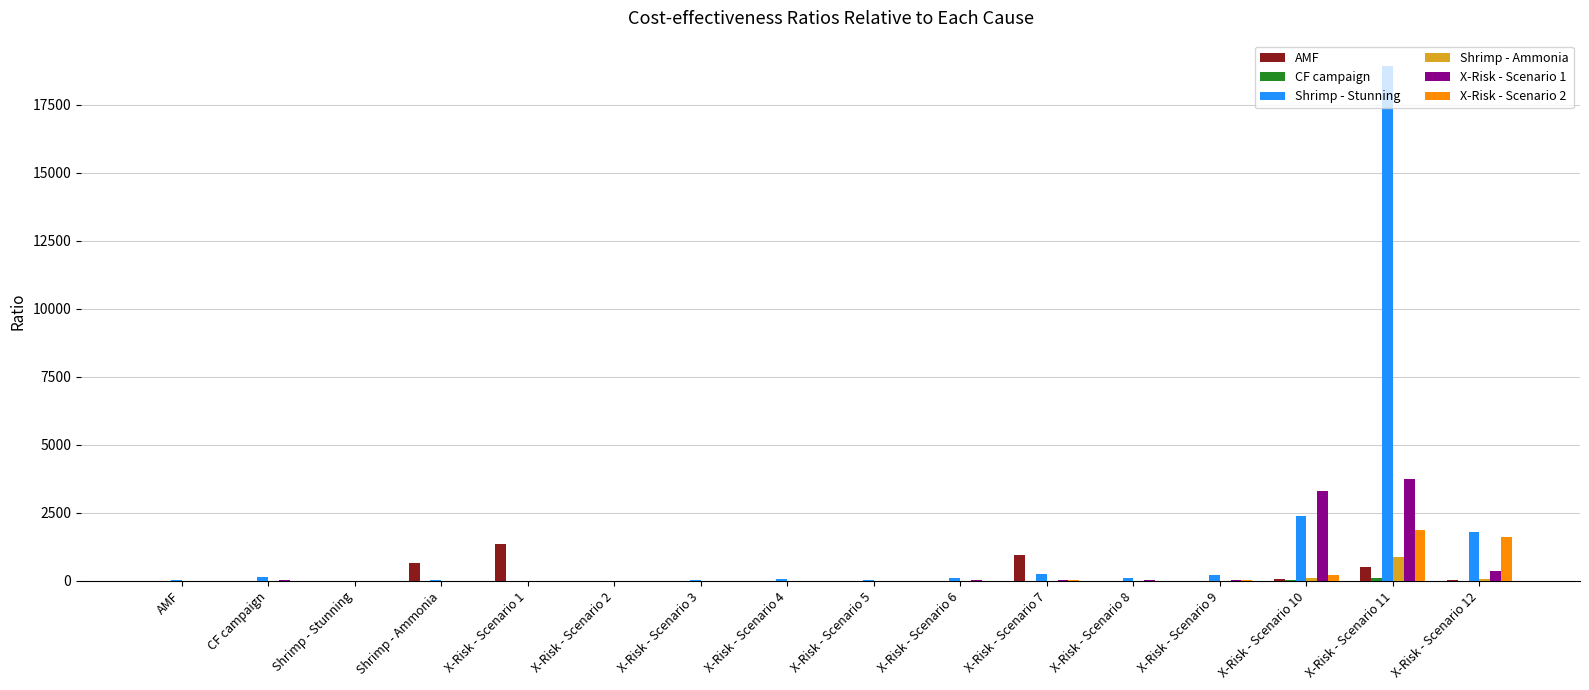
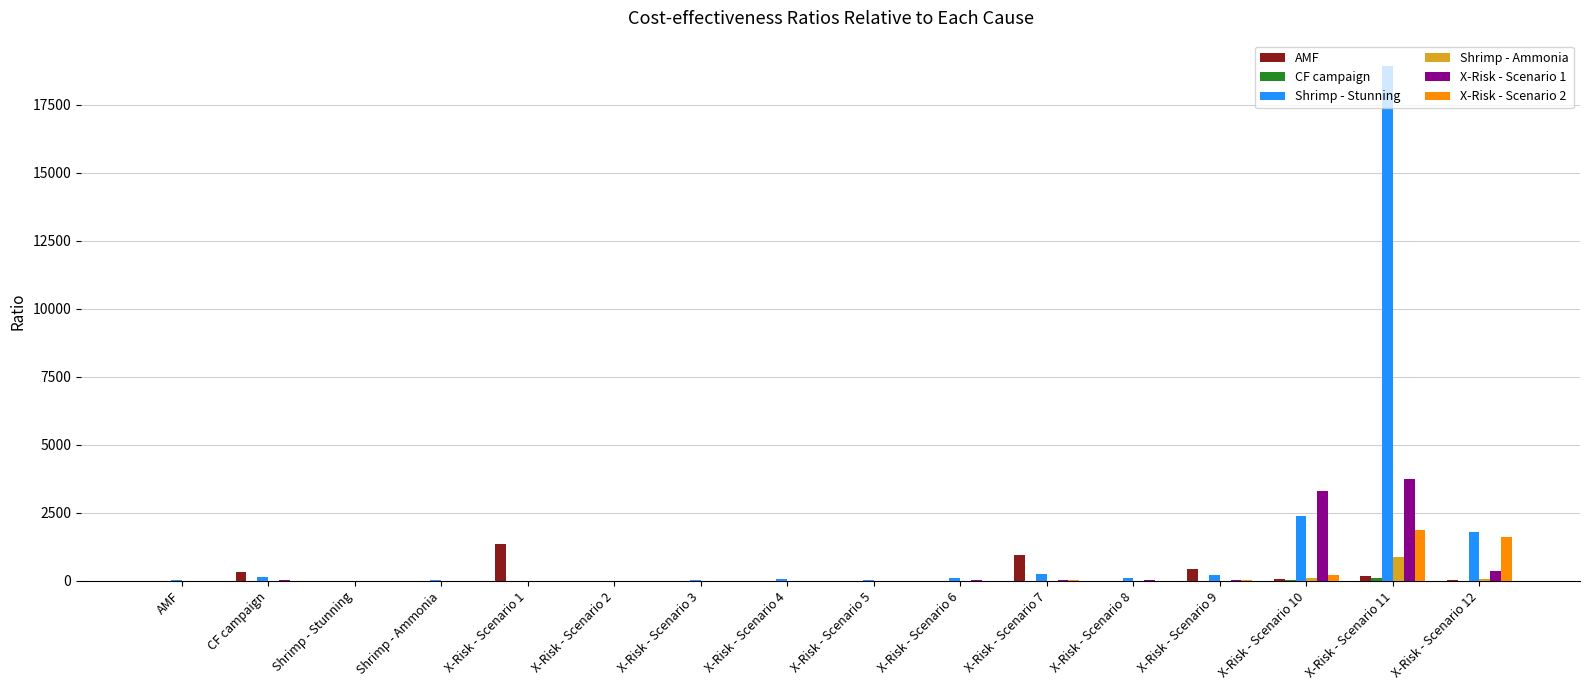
AMF, CF campaign: 0 -> 300
AMF, Shrimp - Ammonia: 700 -> 0
AMF, X-Risk - Scenario 9: 0 -> 400
AMF, X-Risk - Scenario 11: 500 -> 200
